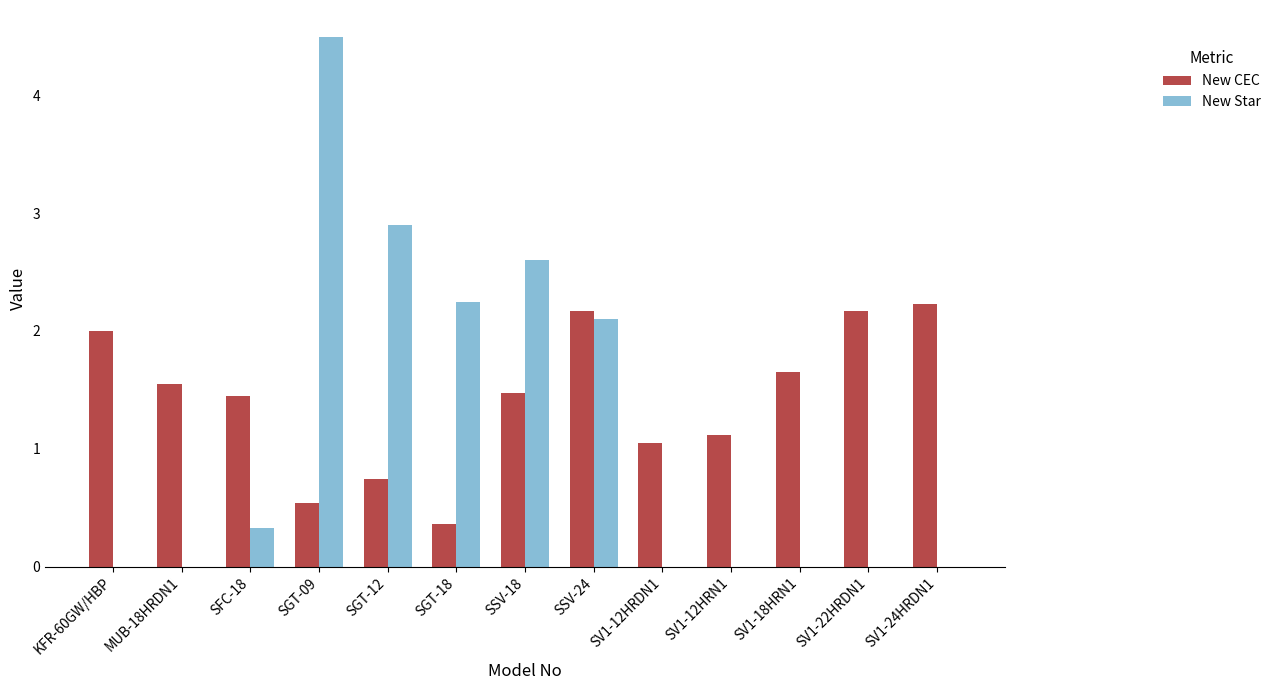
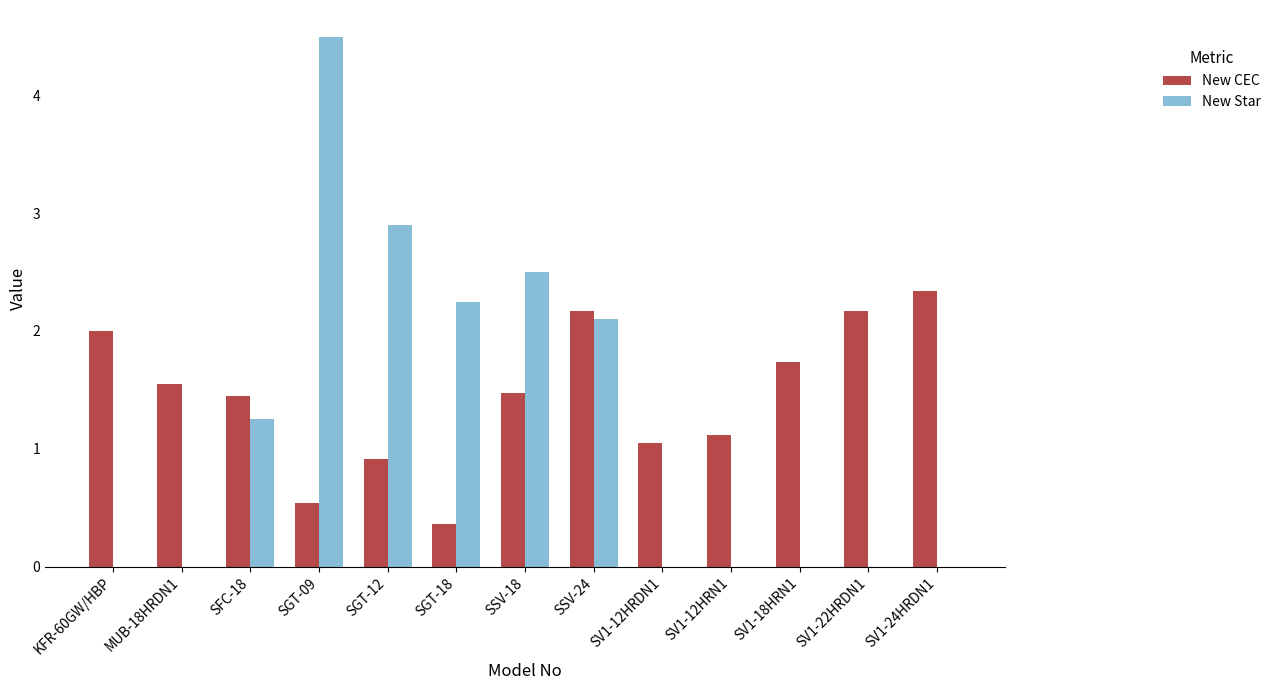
New Star, SFC-18: 0.33 -> 1.25
New CEC, SGT-12: 0.74 -> 0.91
New Star, SSV-18: 2.6 -> 2.5
New CEC, SV1-18HRN1: 1.65 -> 1.74
New CEC, SV1-24HRDN1: 2.23 -> 2.34
